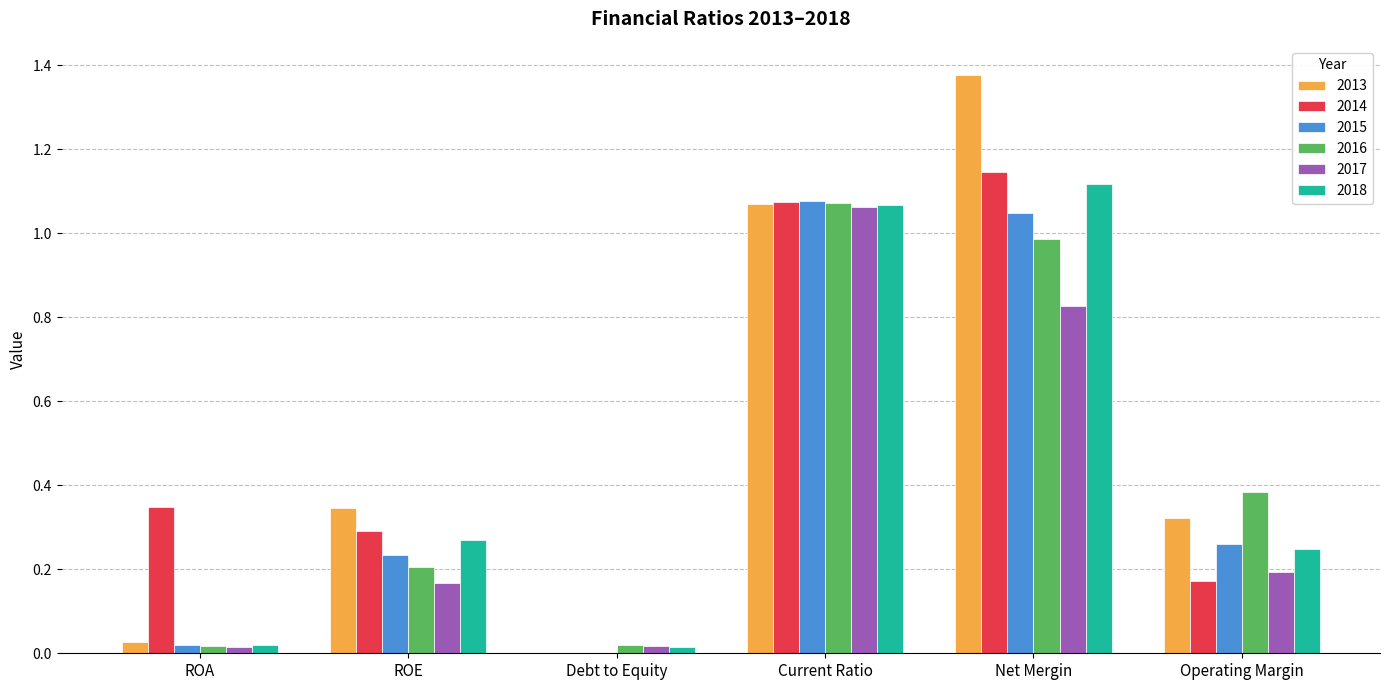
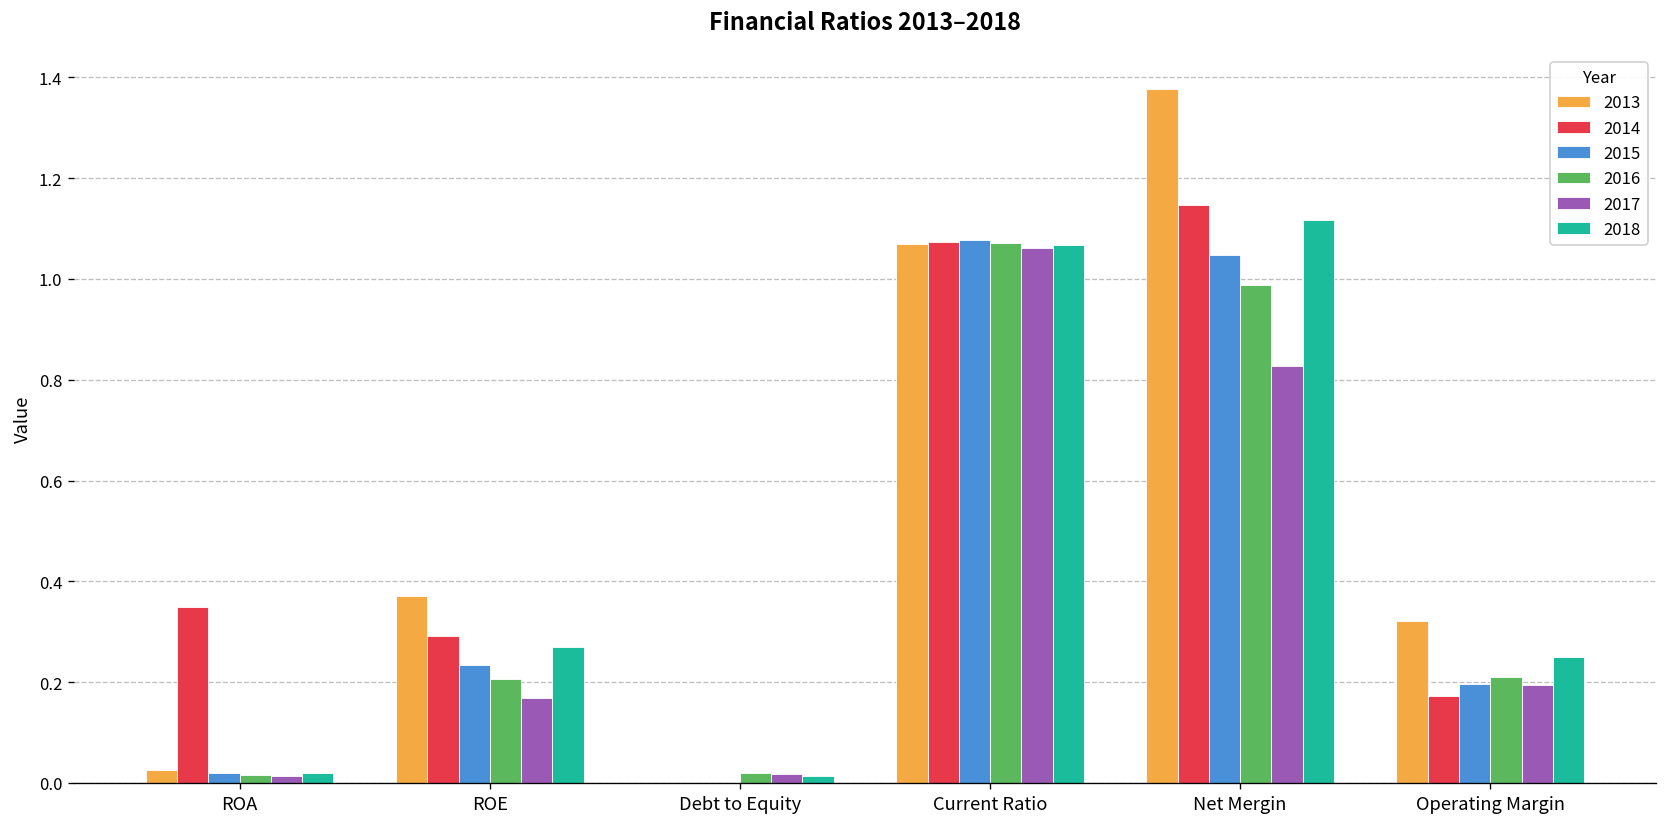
2013, ROE: 0.35 -> 0.37
2015, Operating Margin: 0.26 -> 0.20
2016, Operating Margin: 0.38 -> 0.21
